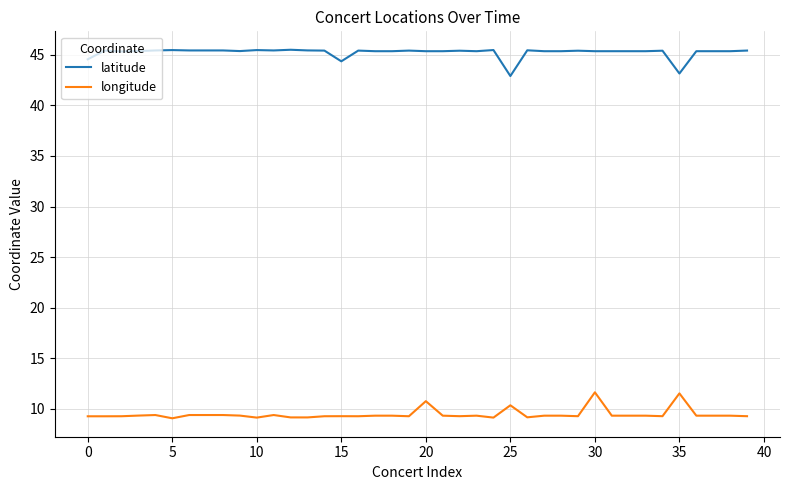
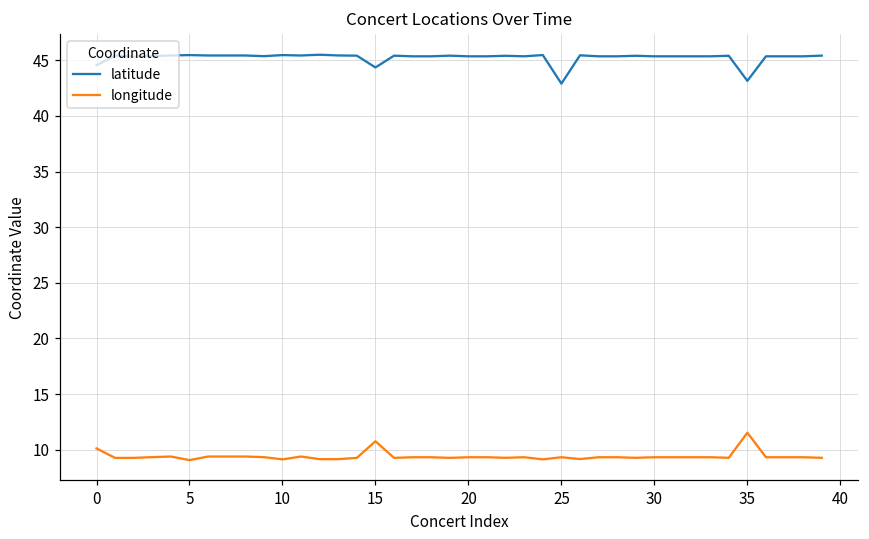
longitude, 0: 9.3 -> 10.1
longitude, 15: 9.3 -> 10.8
longitude, 20: 10.7 -> 9.3
longitude, 25: 10.3 -> 9.3
longitude, 30: 11.6 -> 9.3
